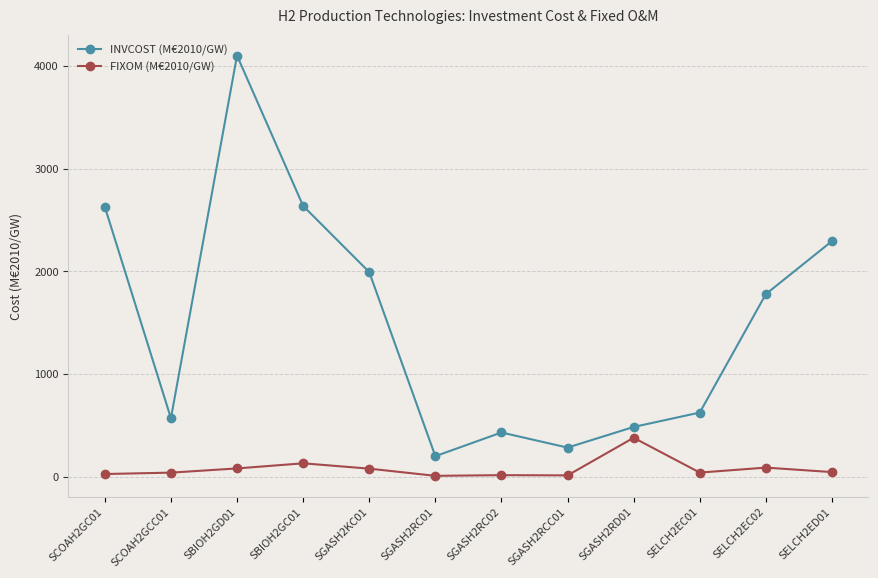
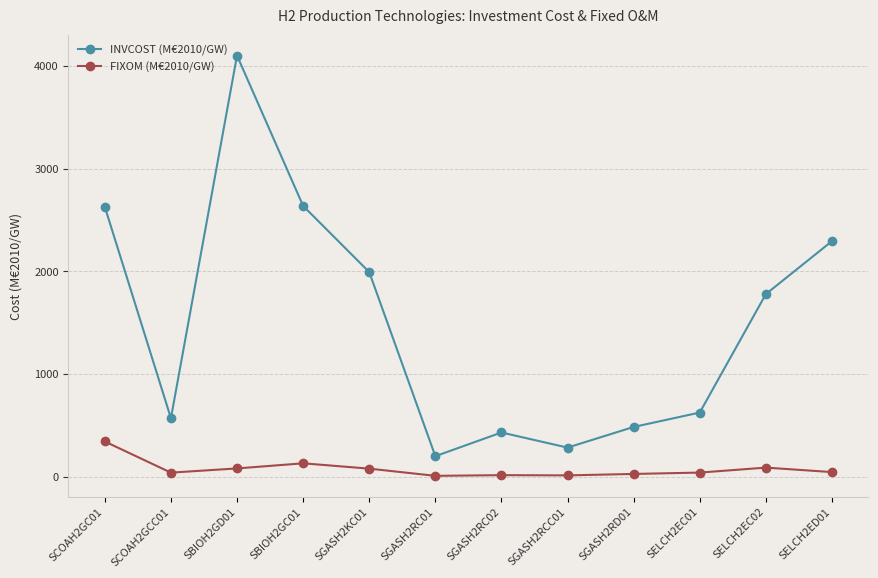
FIXOM (M€2010/GW), SCOAH2GC01: 30 -> 340
FIXOM (M€2010/GW), SGASH2RD01: 380 -> 30
